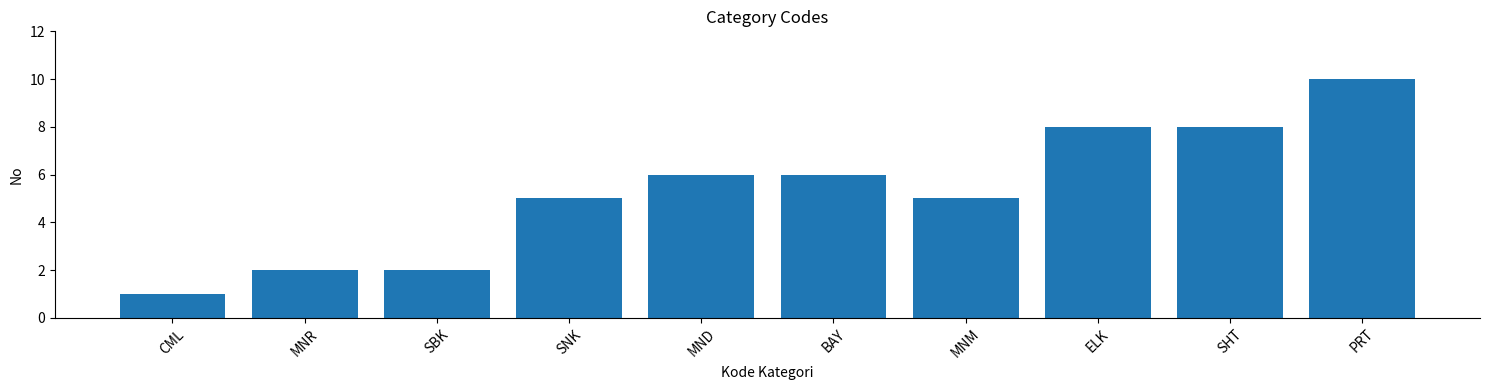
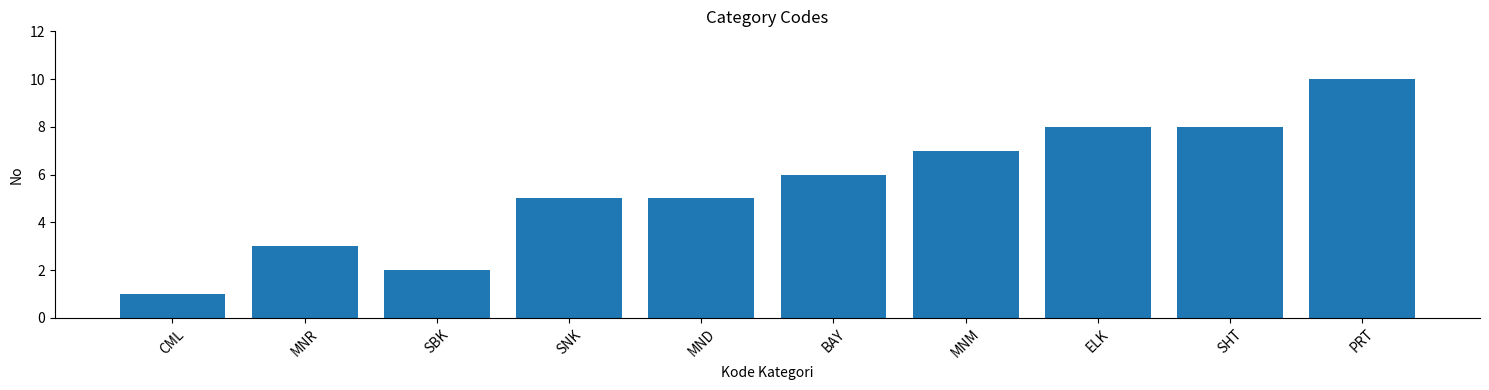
MNR: 2 -> 3
MND: 6 -> 5
MNM: 5 -> 7
